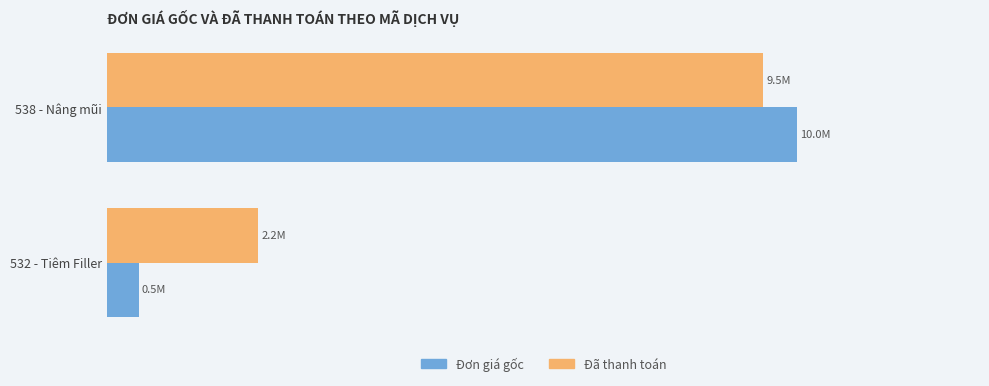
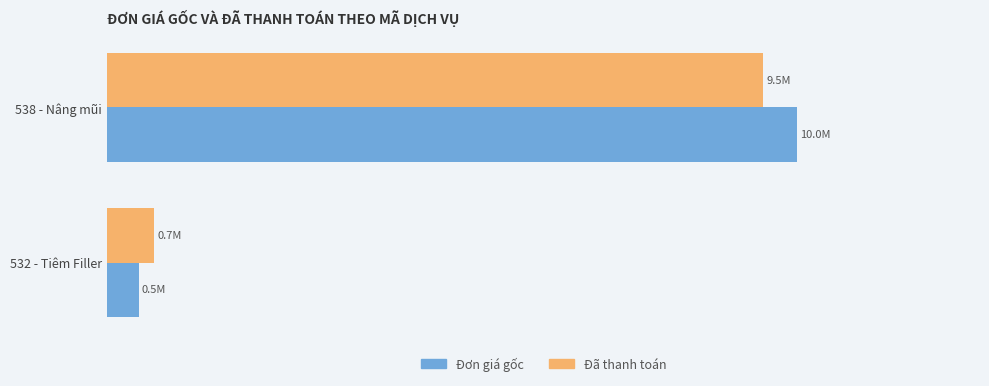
Đã thanh toán, 532 - Tiêm Filler: 2.2M -> 0.7M
